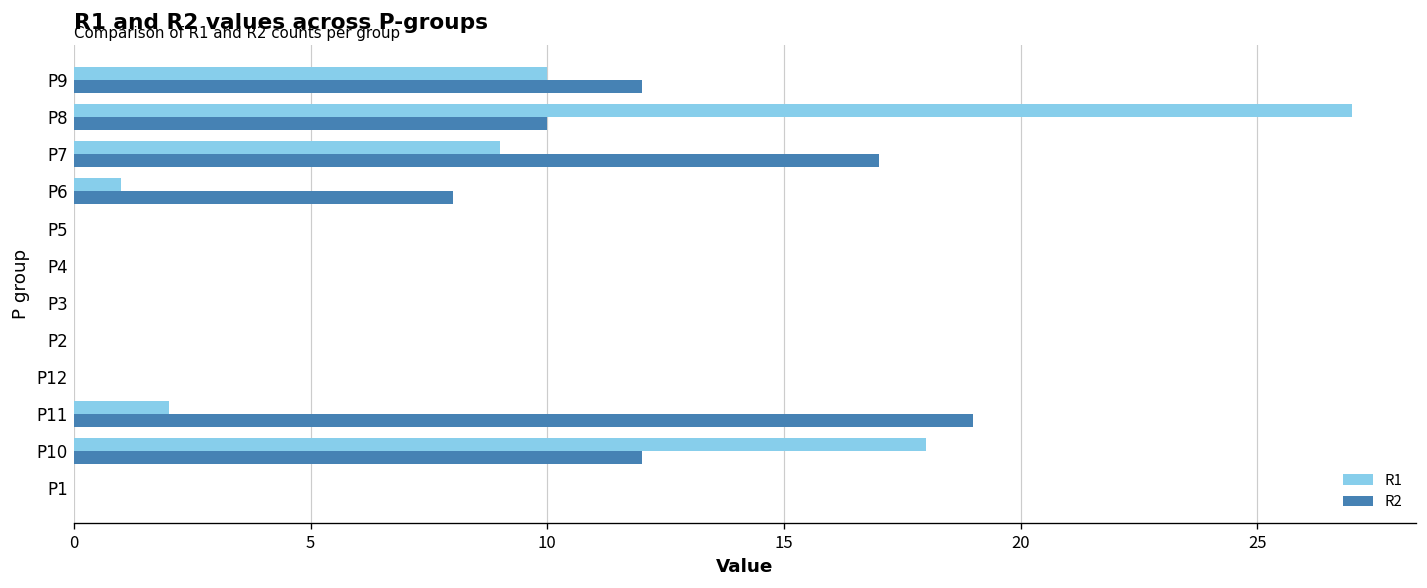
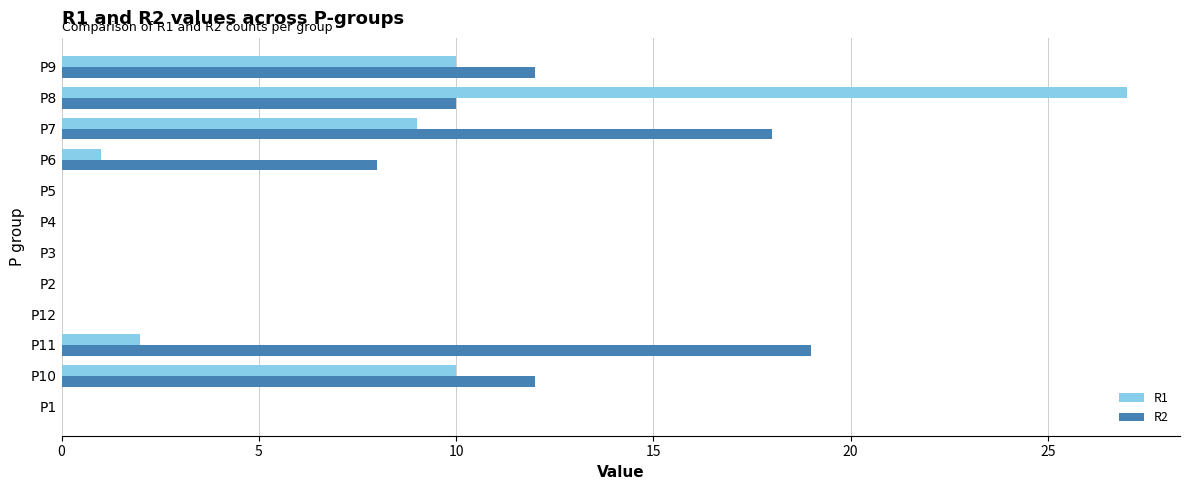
R2, P7: 17 -> 18
R1, P10: 18 -> 10
